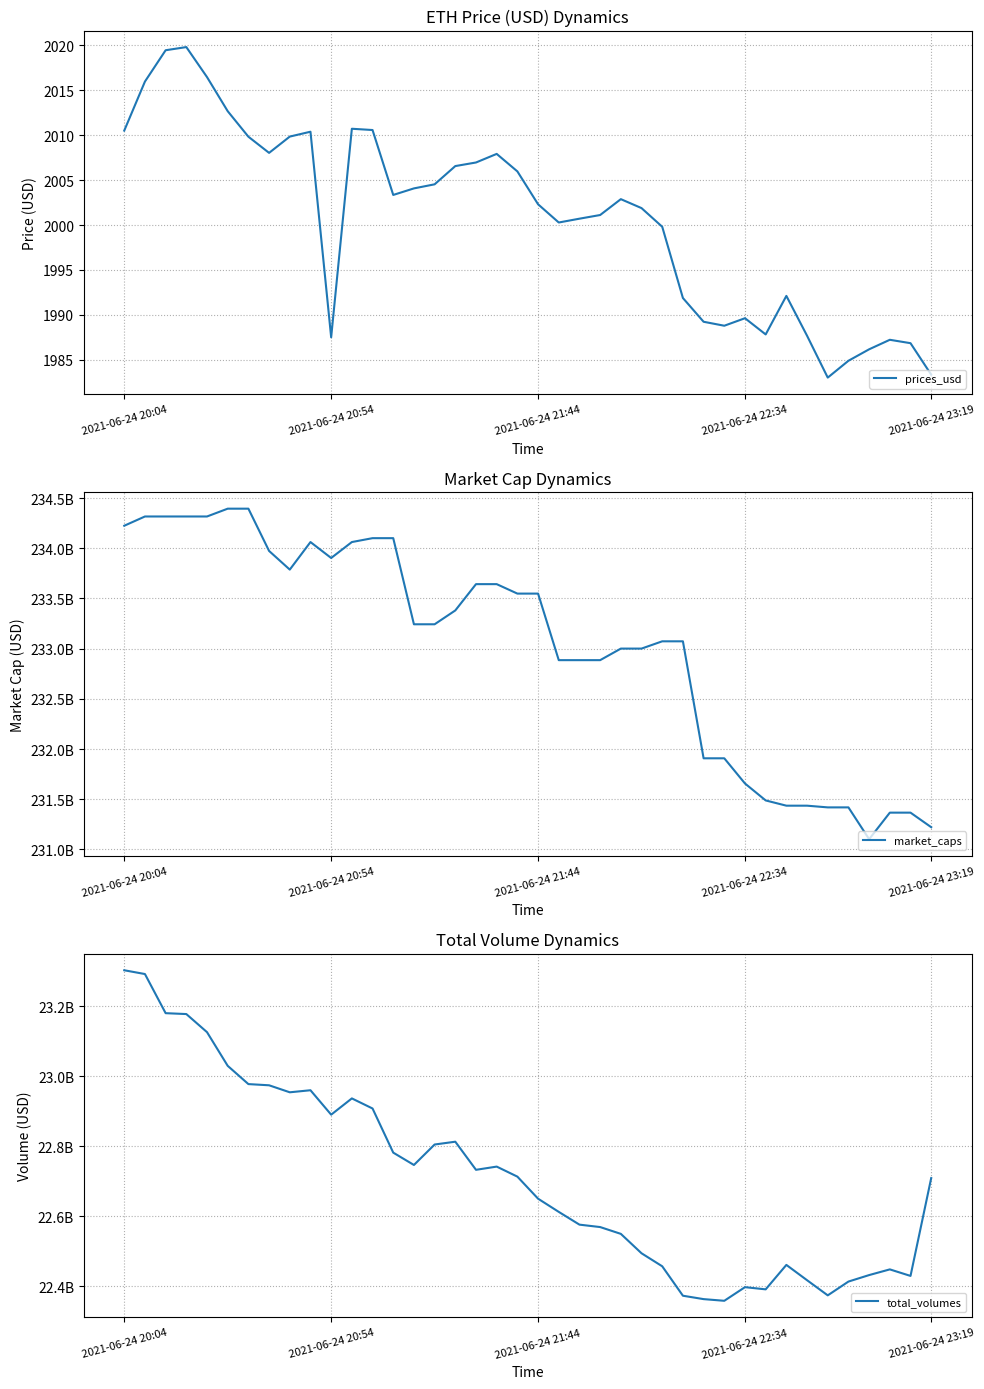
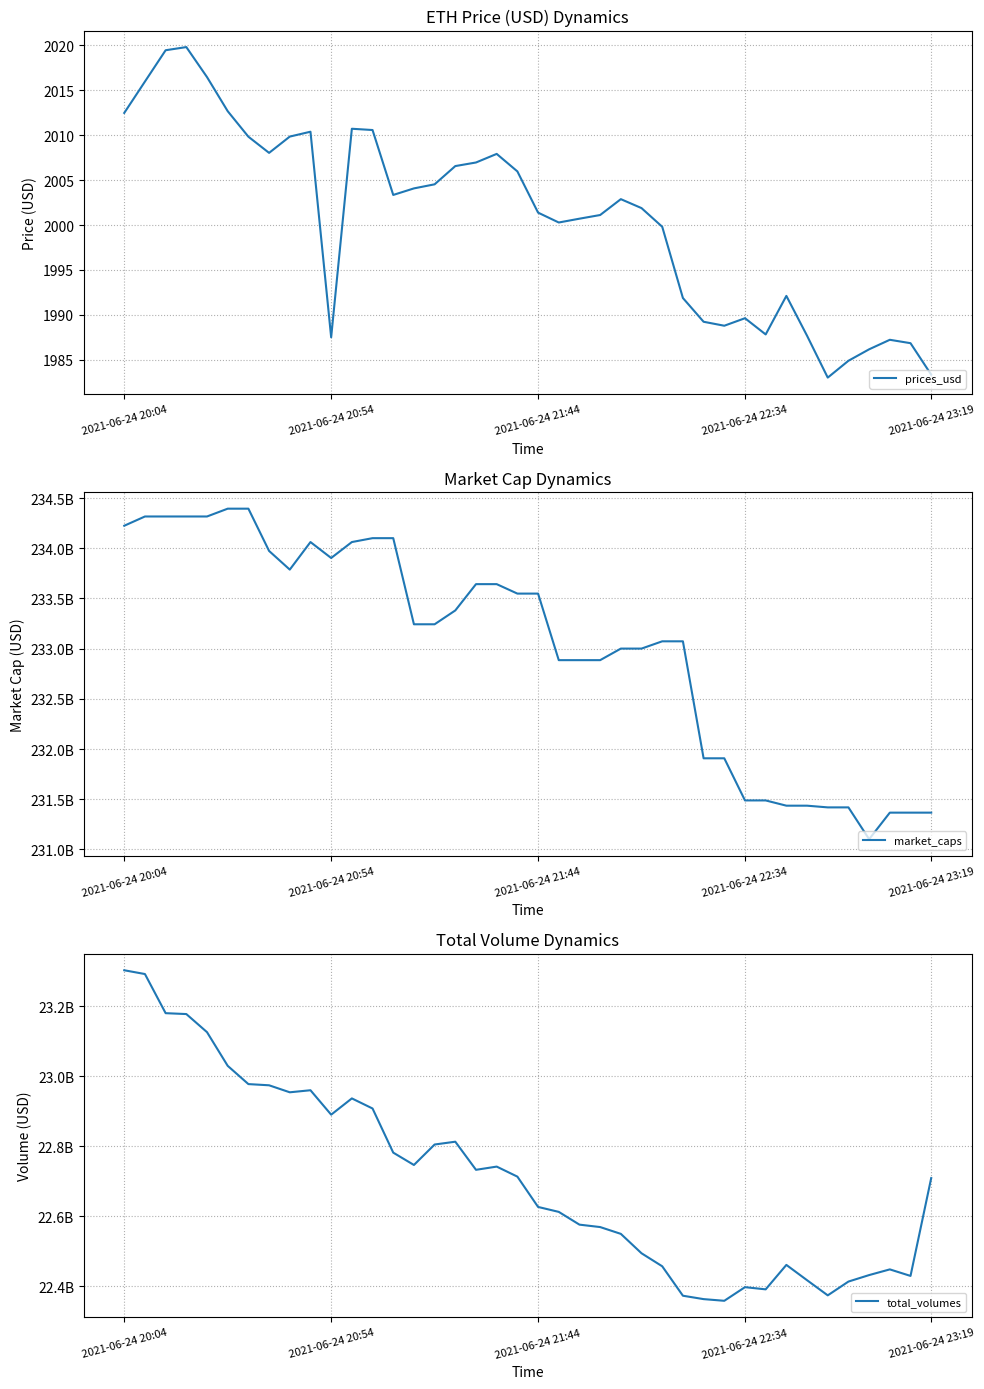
ETH Price (USD) Dynamics, 2021-06-24 20:04: 2011 -> 2012
ETH Price (USD) Dynamics, 2021-06-24 21:44: 2002 -> 2001
Market Cap Dynamics, 2021-06-24 22:34: 231660000000 -> 231490000000
Market Cap Dynamics, 2021-06-24 23:19: 231220000000 -> 231370000000
Total Volume Dynamics, 2021-06-24 21:44: 22650000000 -> 22630000000
